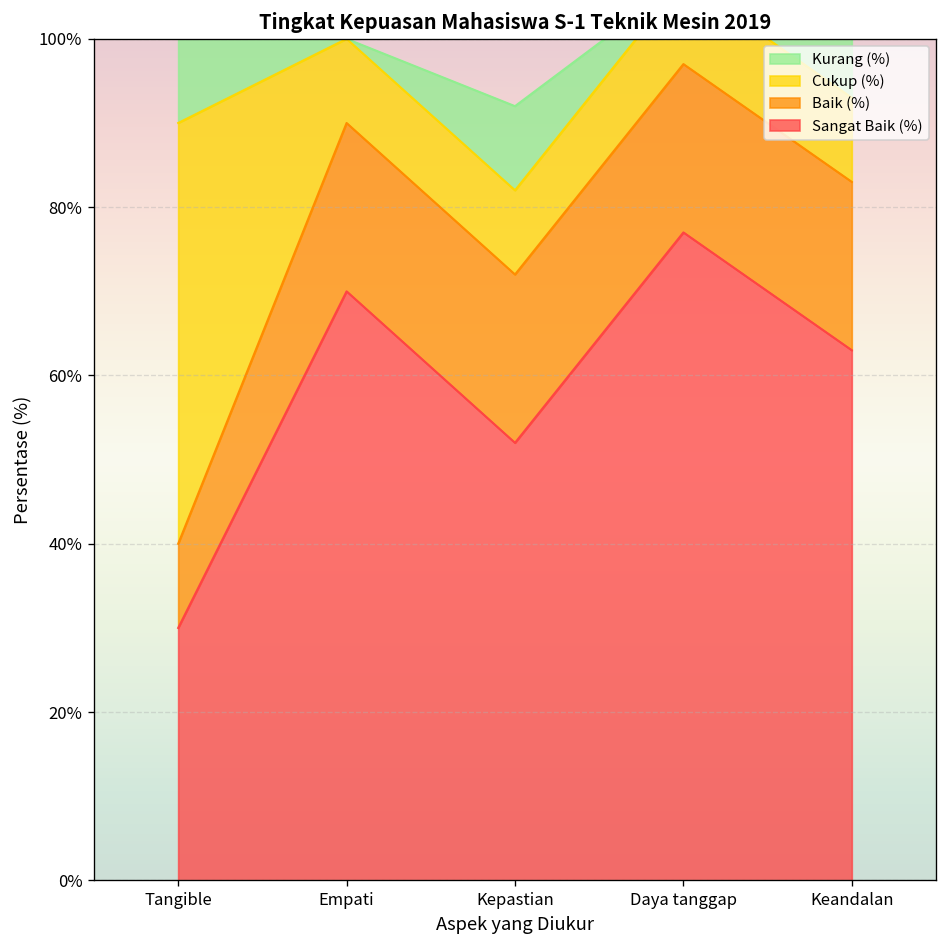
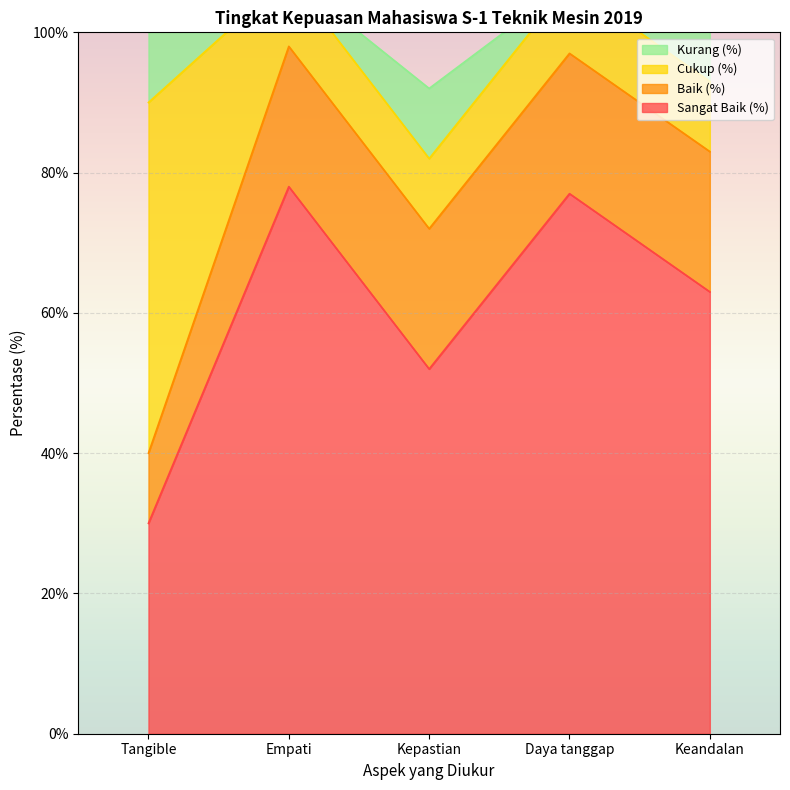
Sangat Baik (%), Empati: 70% -> 78%
